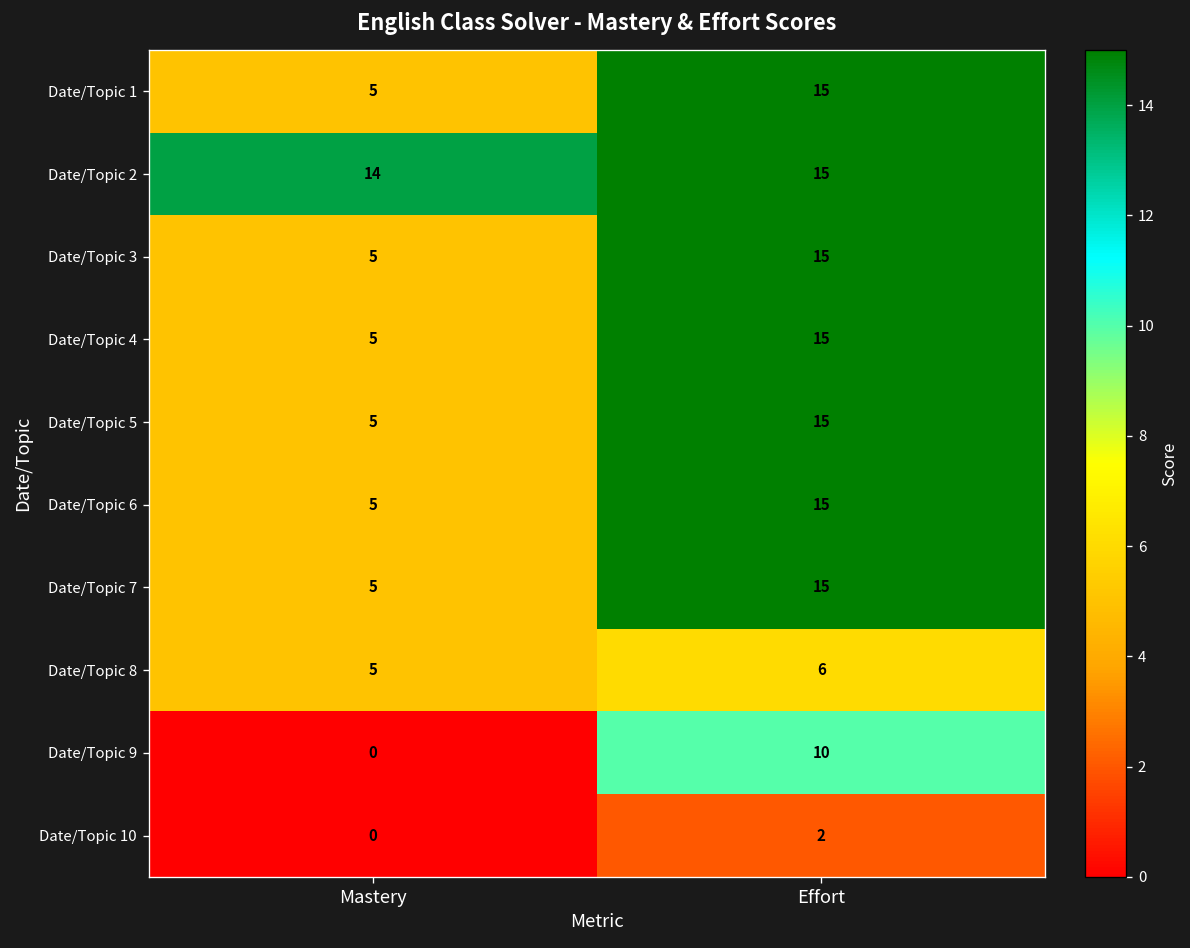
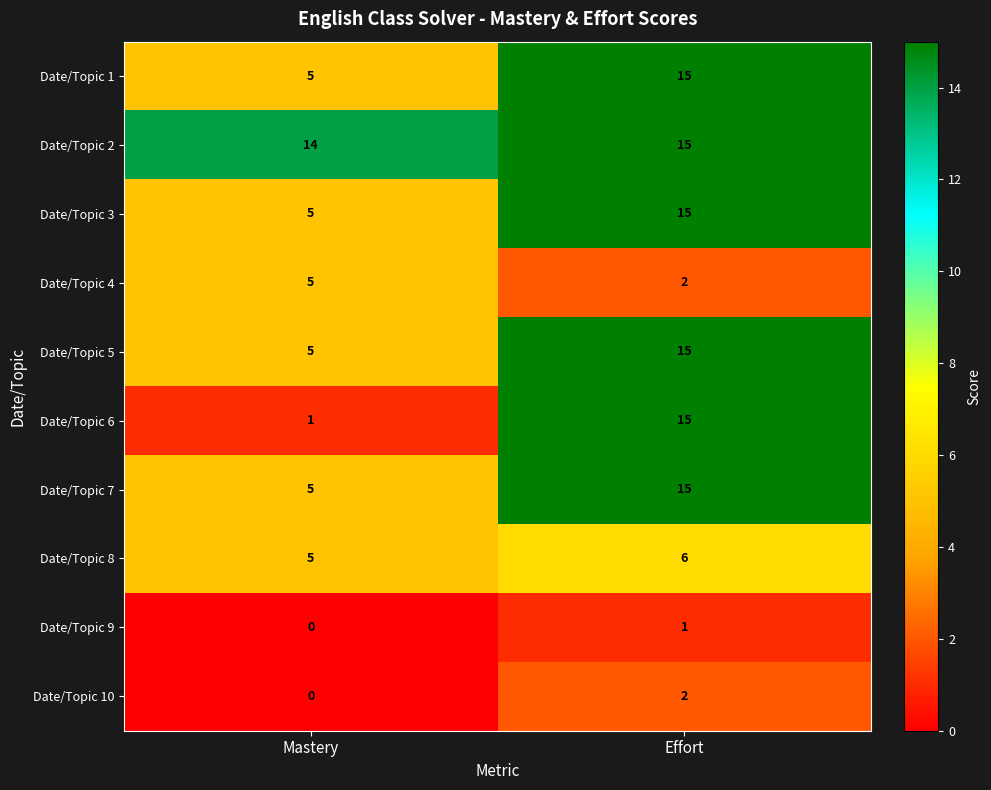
Date/Topic 4, Effort: 15 -> 2
Date/Topic 6, Mastery: 5 -> 1
Date/Topic 9, Effort: 10 -> 1
